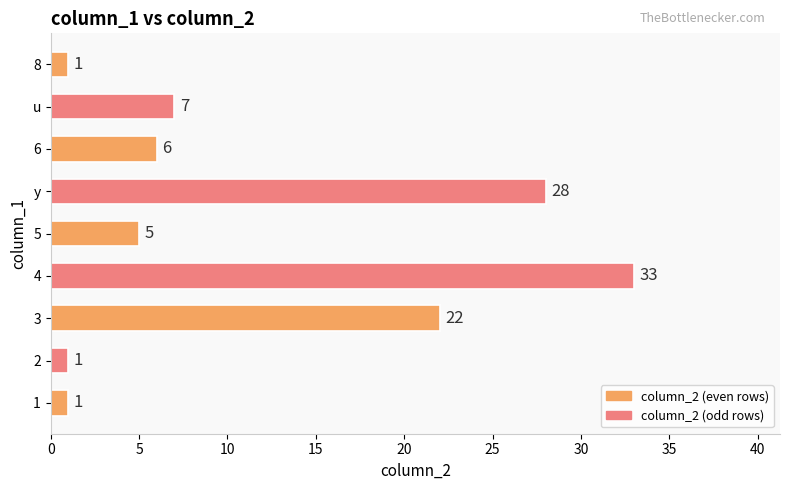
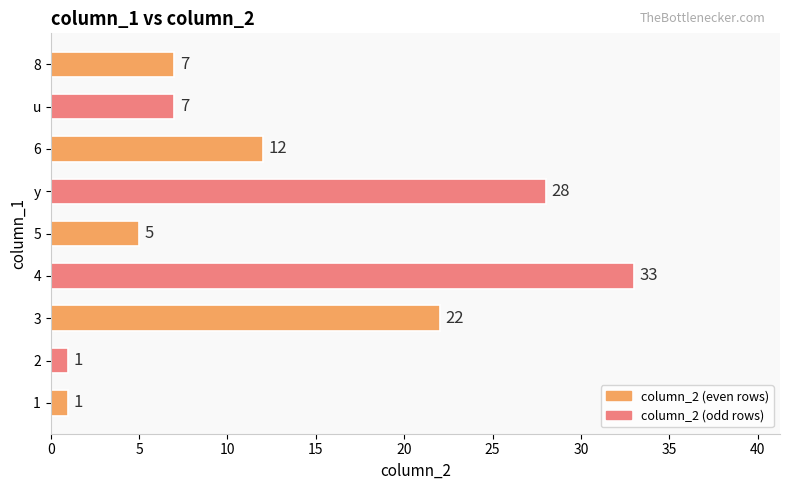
8: 1 -> 7
6: 6 -> 12
